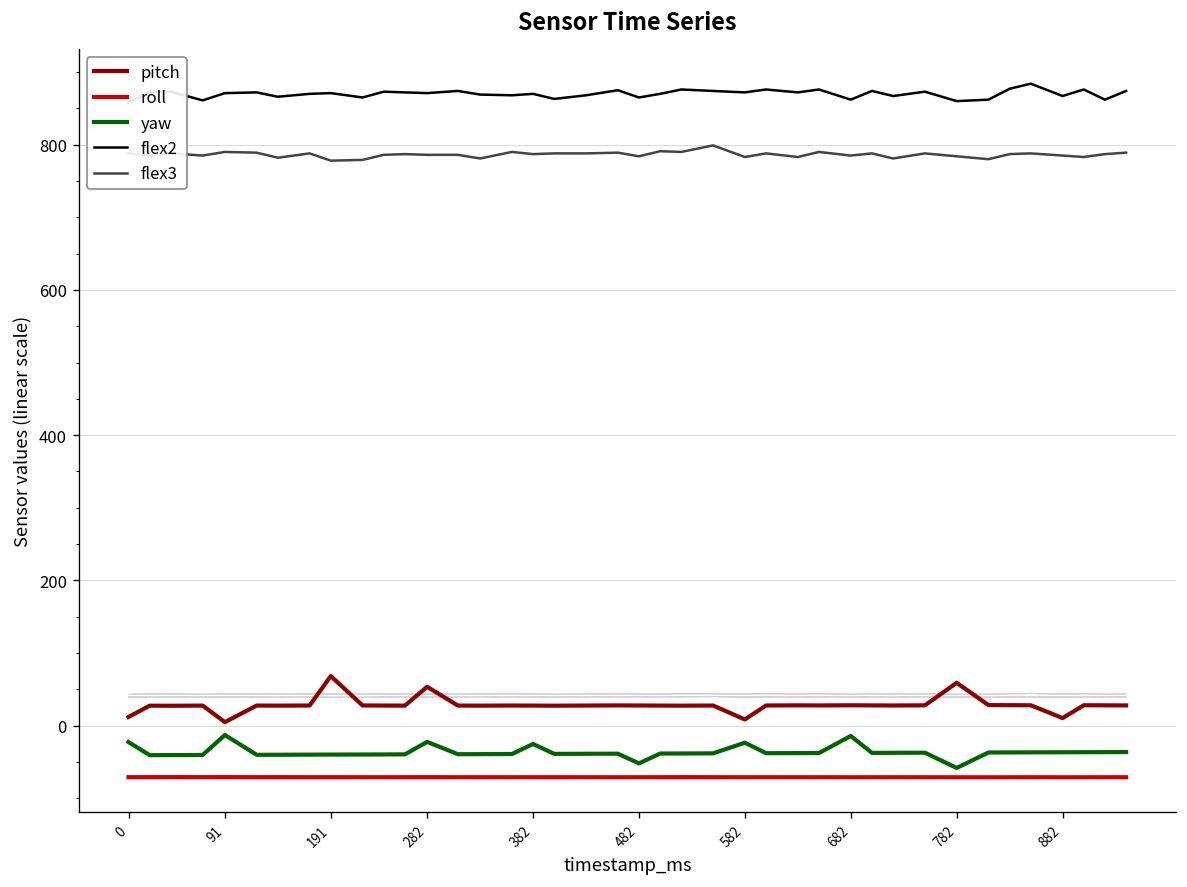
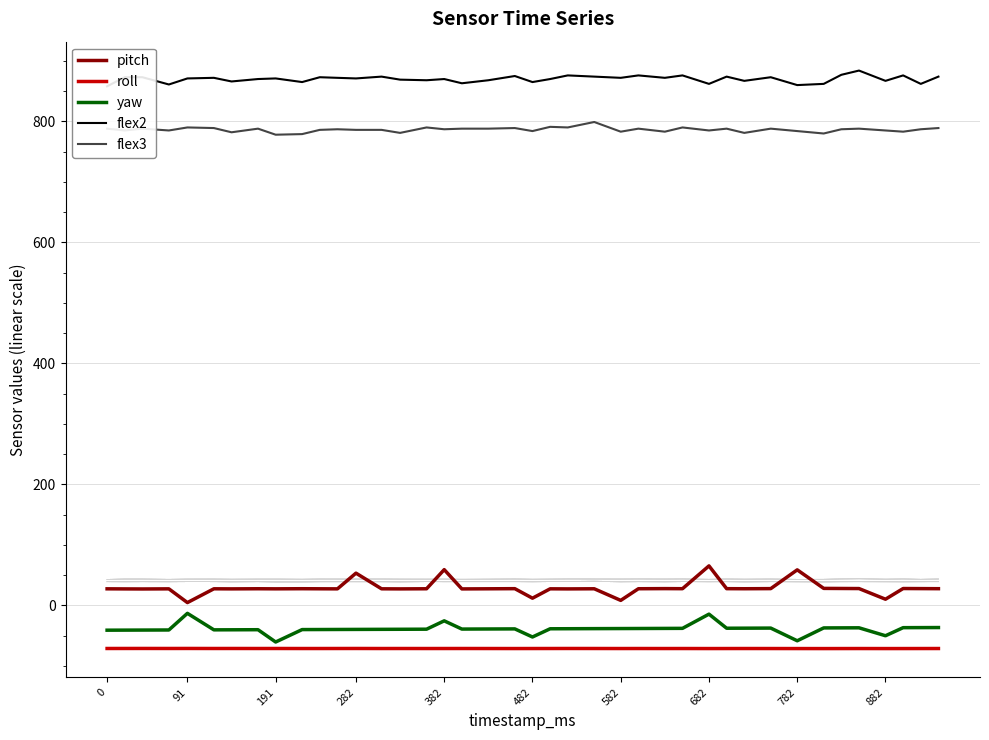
pitch, 0: 10 -> 30
yaw, 0: -20 -> -40
pitch, 191: 70 -> 30
yaw, 191: -40 -> -60
yaw, 282: -20 -> -40
pitch, 382: 30 -> 60
pitch, 482: 30 -> 10
yaw, 582: -20 -> -40
pitch, 682: 30 -> 70
yaw, 882: -40 -> -50
